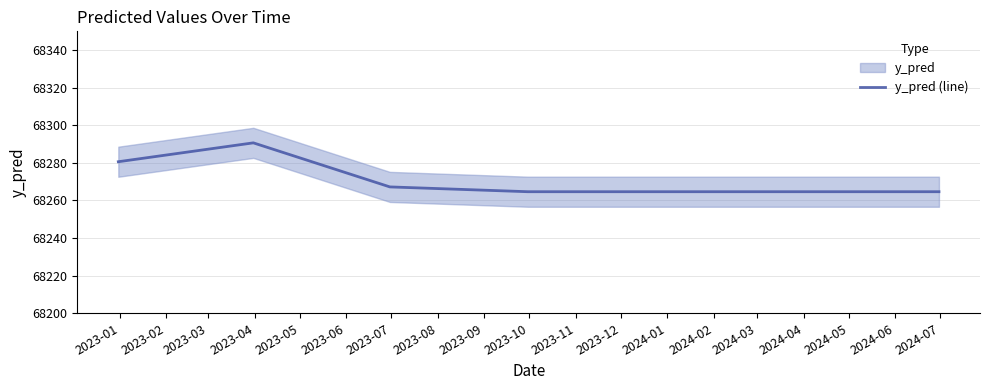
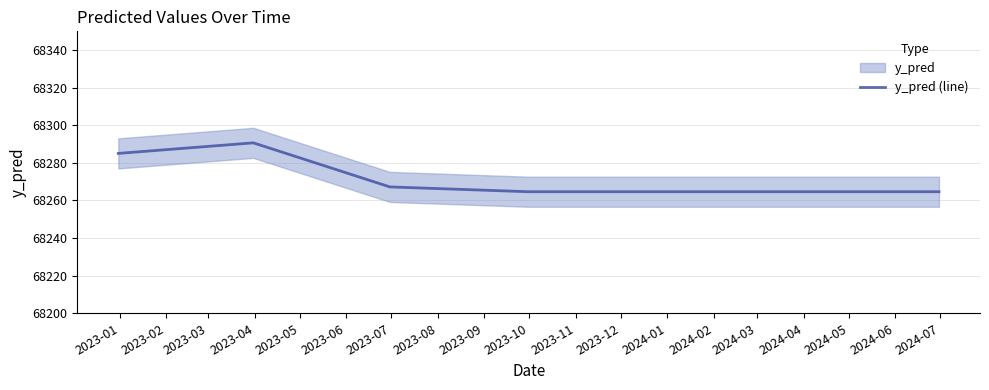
y_pred (line), 2023-01: 68281 -> 68285
